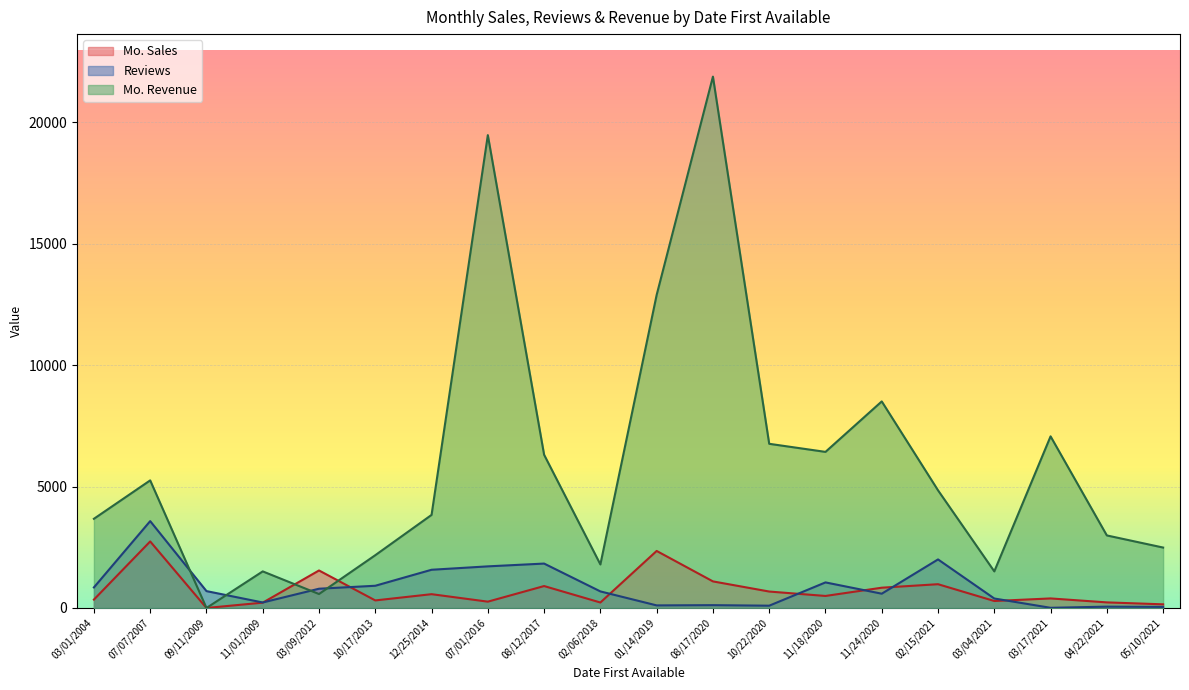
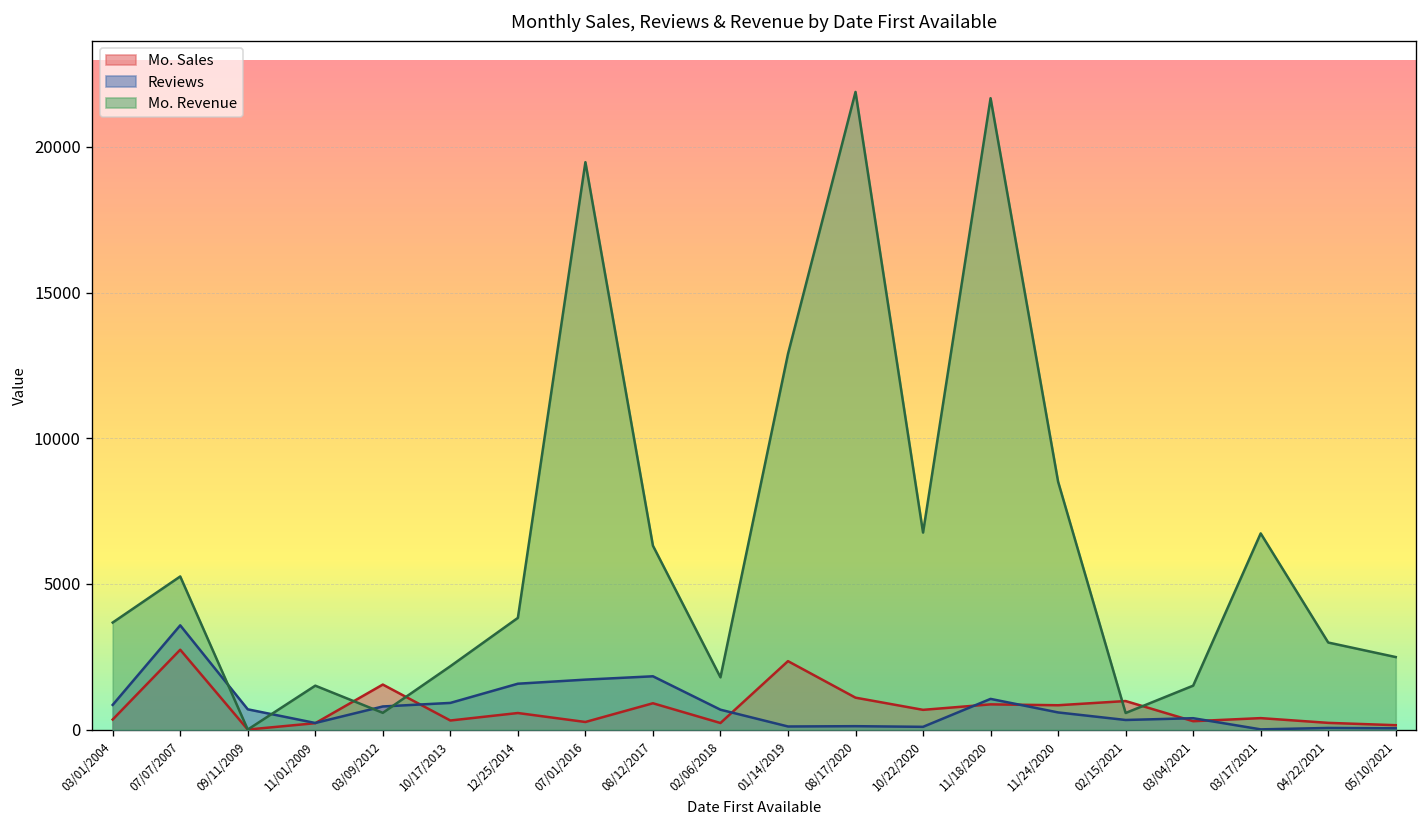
Mo. Sales, 11/18/2020: 500 -> 900
Mo. Revenue, 11/18/2020: 6400 -> 21700
Reviews, 02/15/2021: 2000 -> 300
Mo. Revenue, 02/15/2021: 4800 -> 600
Mo. Revenue, 03/17/2021: 7100 -> 6700
